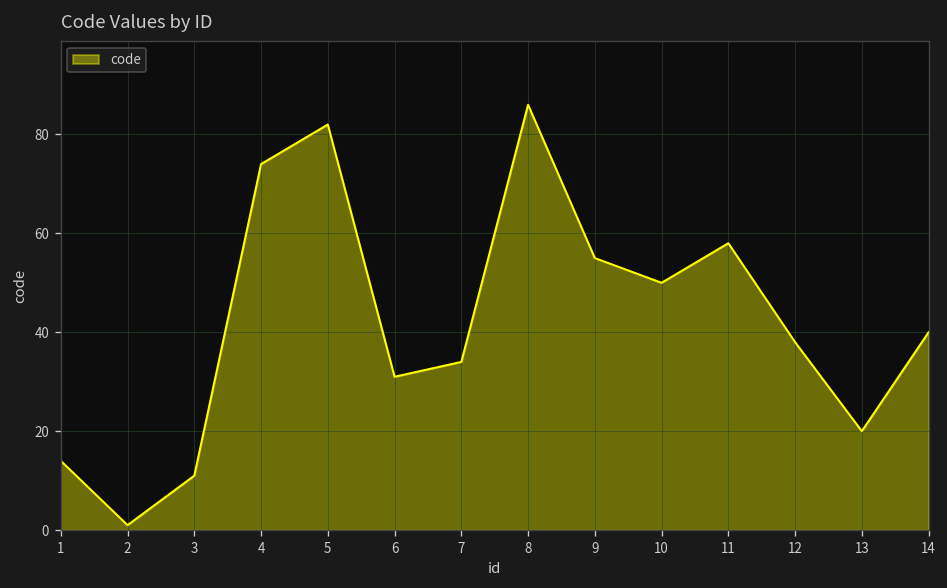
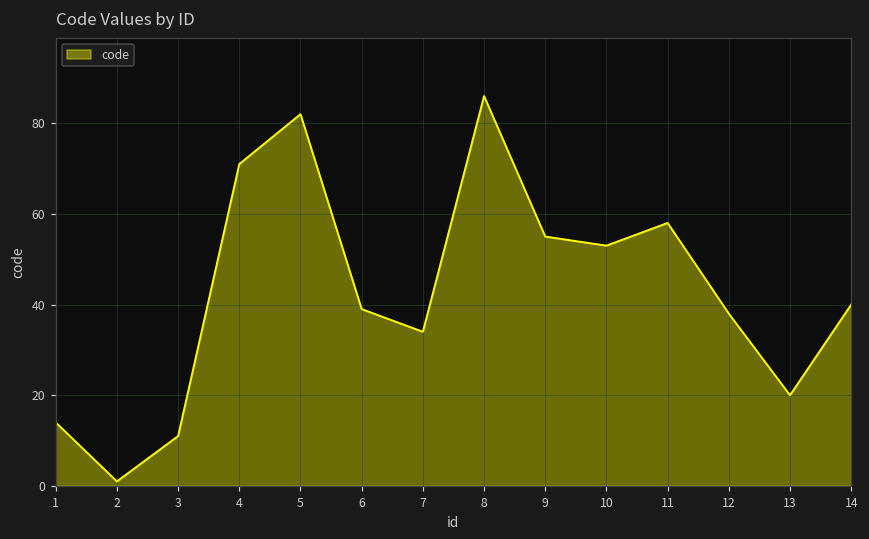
4: 74 -> 71
6: 31 -> 39
10: 50 -> 53
